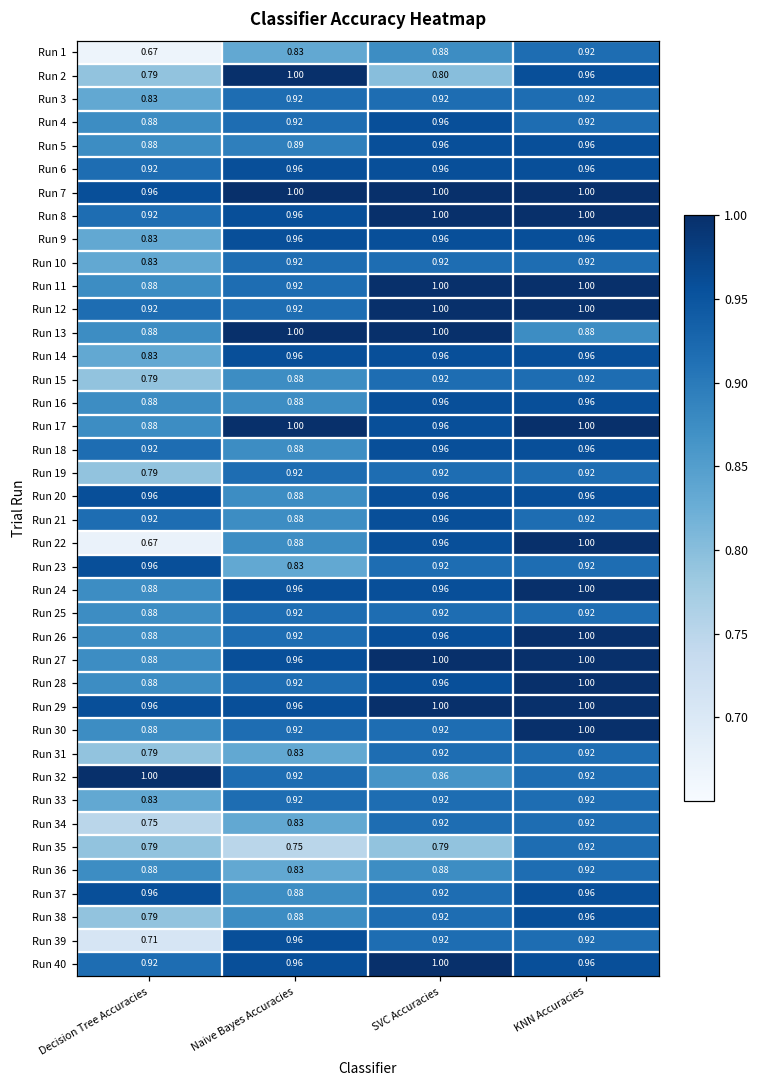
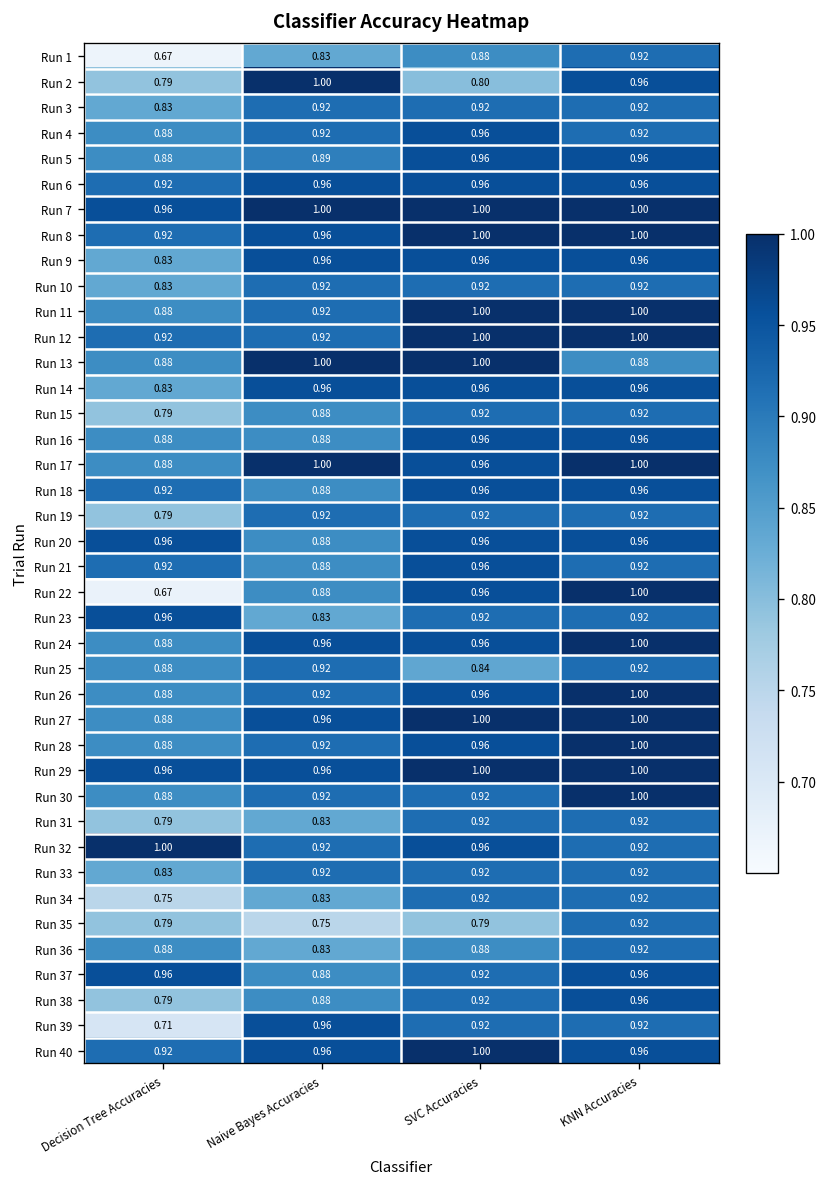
Run 25, SVC Accuracies: 0.92 -> 0.84
Run 32, SVC Accuracies: 0.86 -> 0.96
